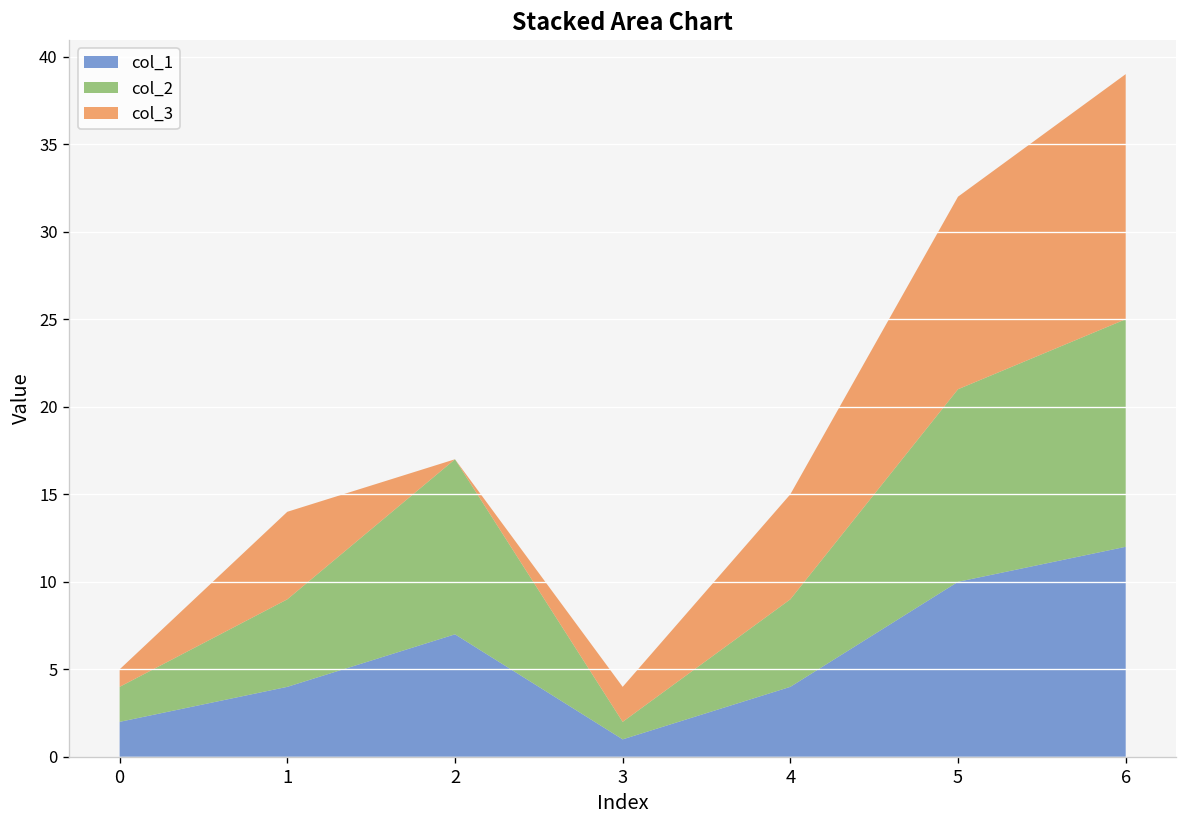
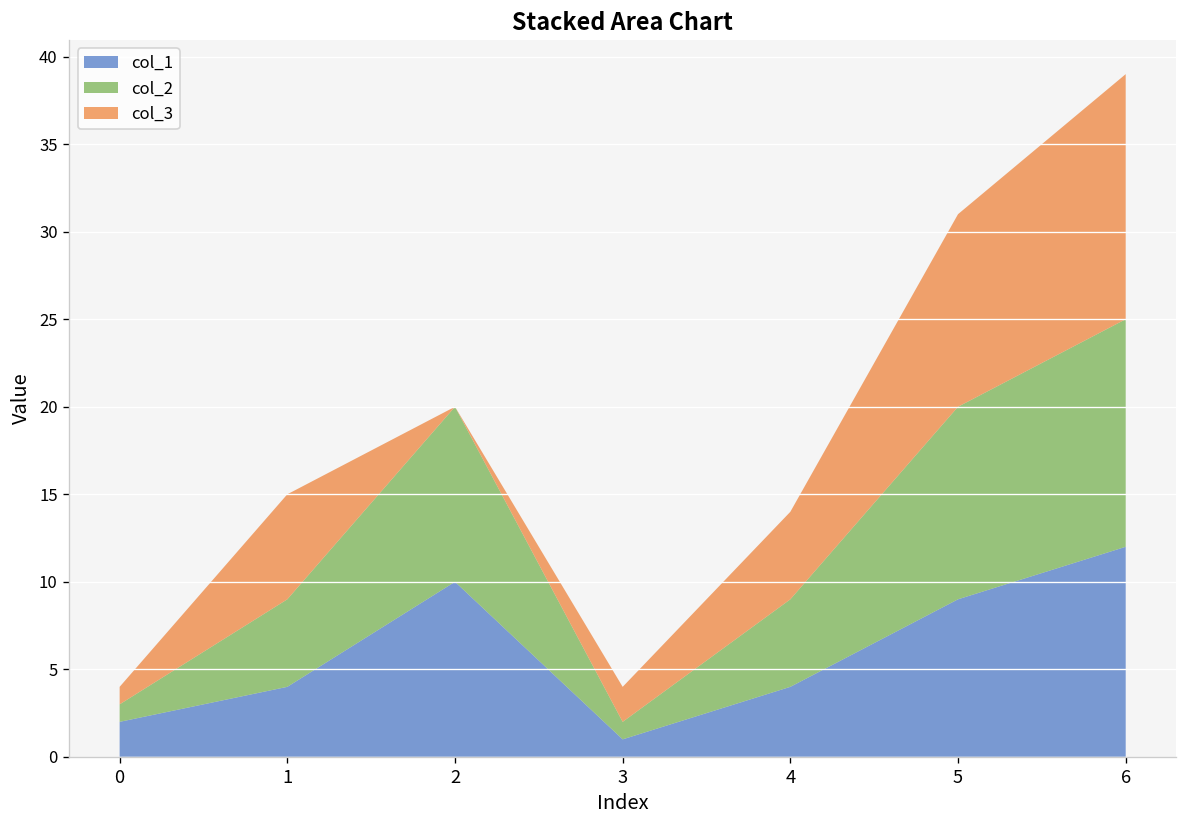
col_2, 0: 2 -> 1
col_3, 1: 5 -> 6
col_1, 2: 7 -> 10
col_3, 4: 6 -> 5
col_1, 5: 10 -> 9
